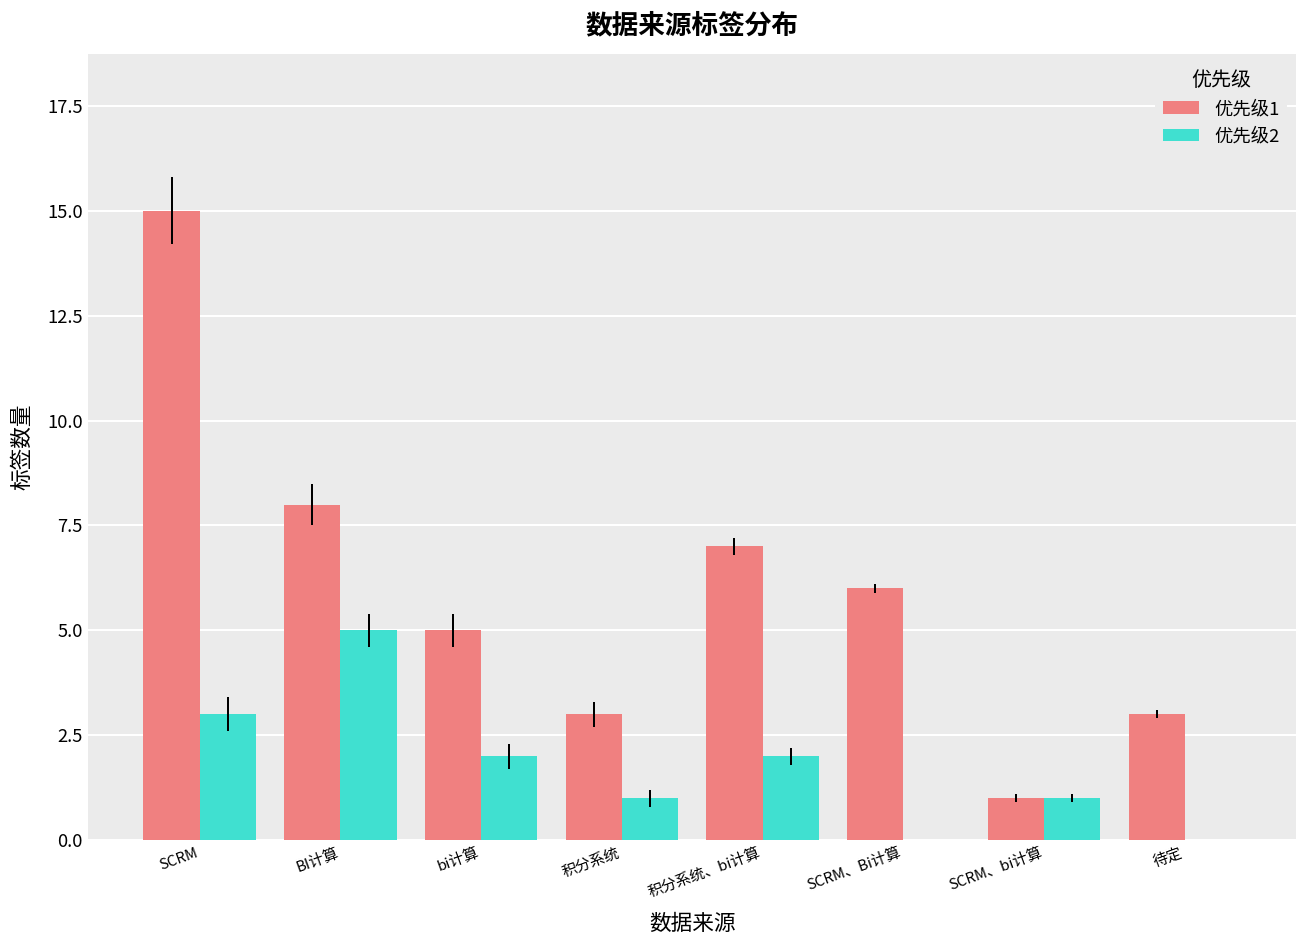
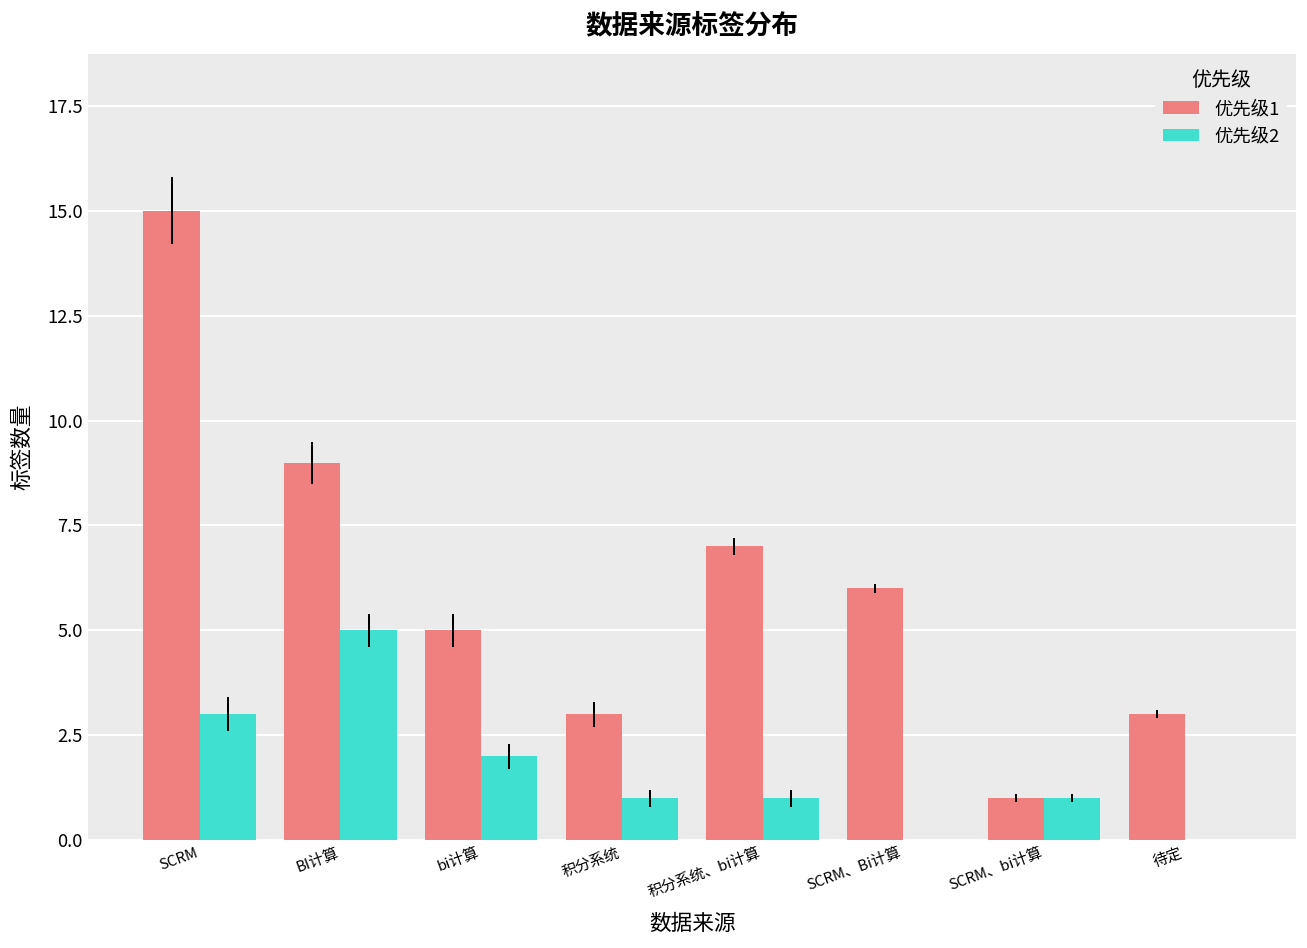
优先级1, BI计算: 8 -> 9
优先级2, 积分系统、bi计算: 2 -> 1
